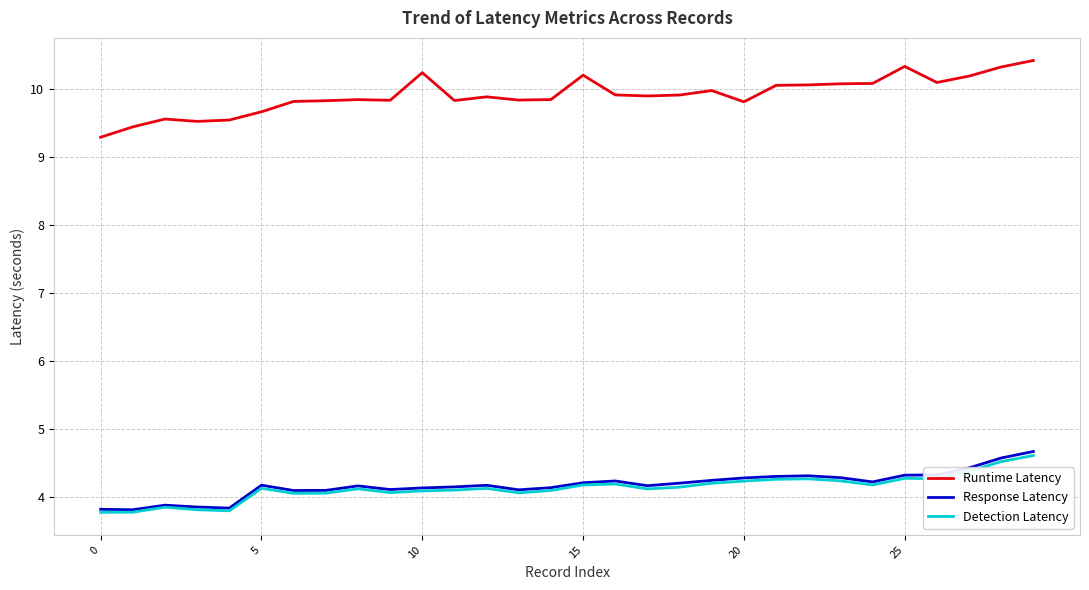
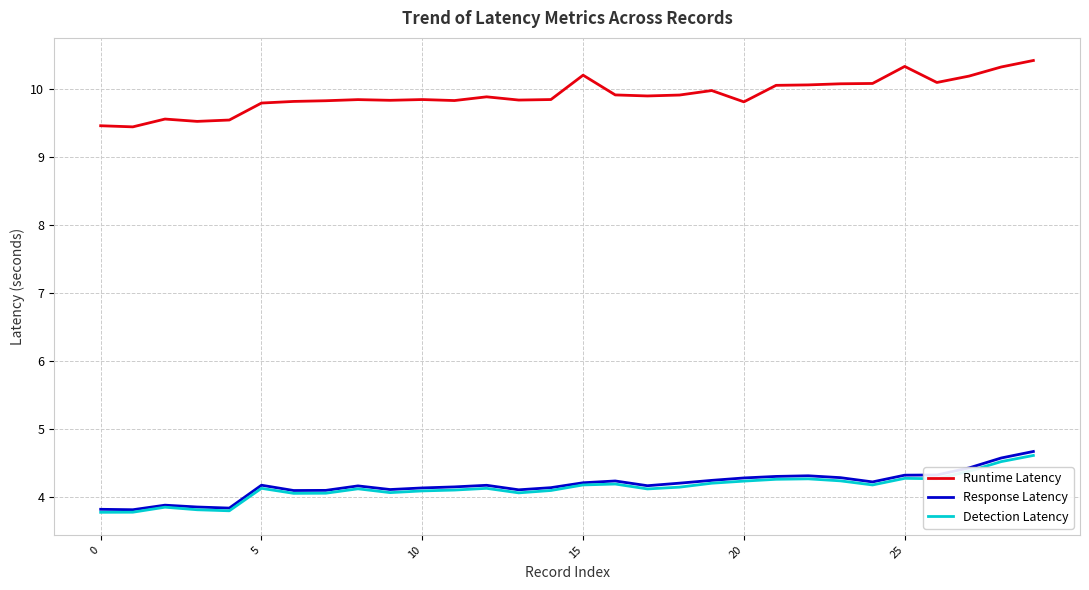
Runtime Latency, 0: 9.3 -> 9.5
Runtime Latency, 5: 9.7 -> 9.8
Runtime Latency, 10: 10.2 -> 9.8
